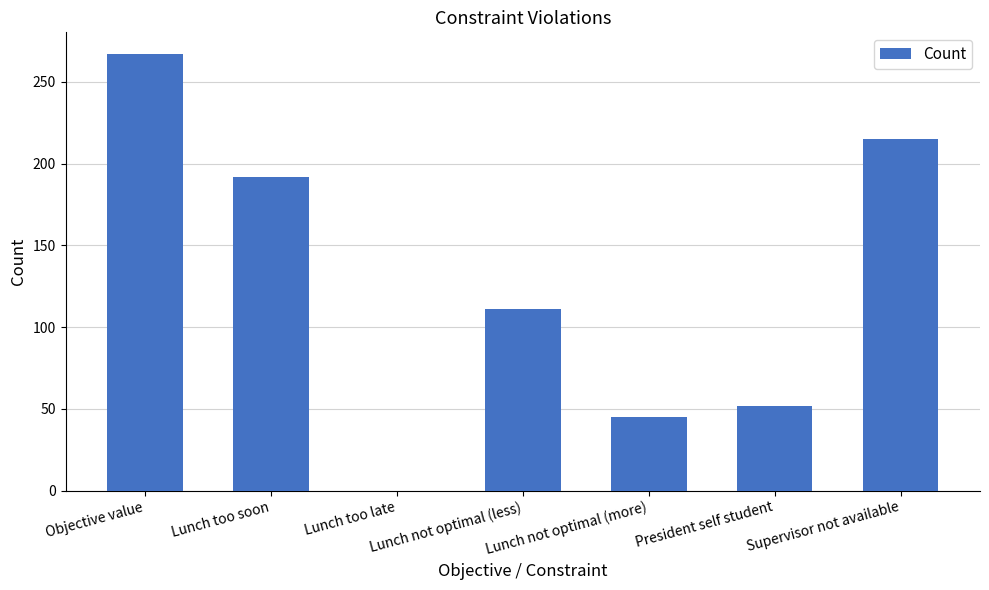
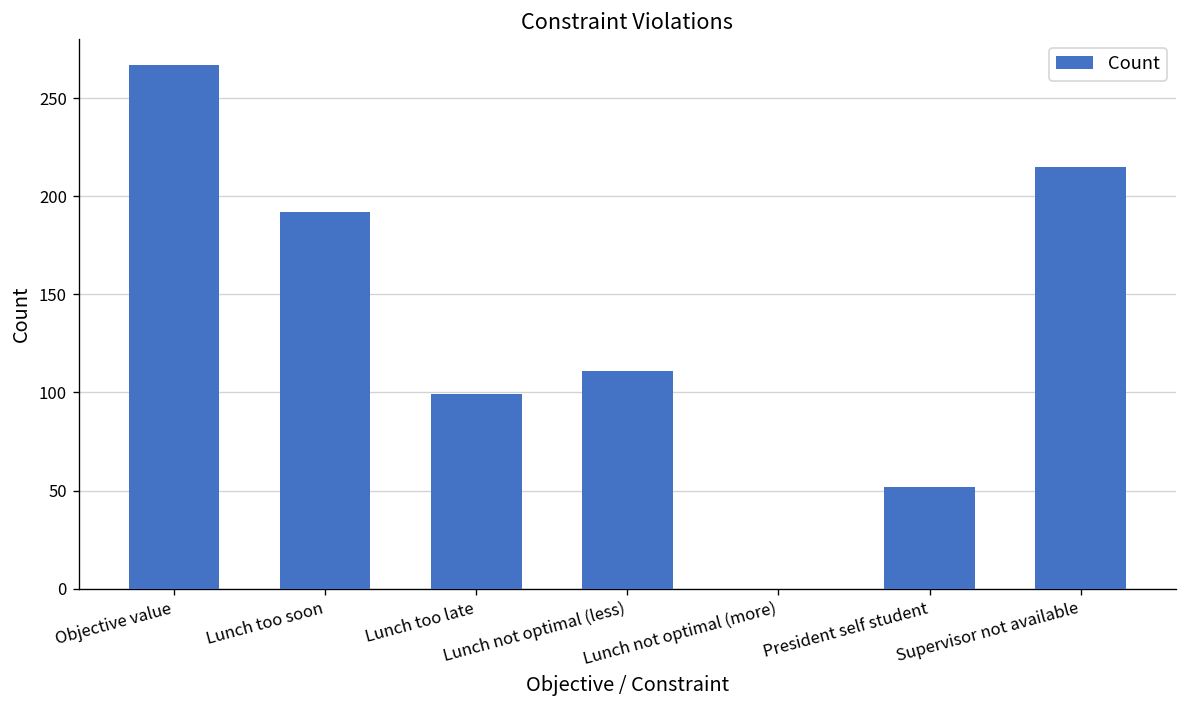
Lunch too late: 0 -> 99
Lunch not optimal (more): 45 -> 0
